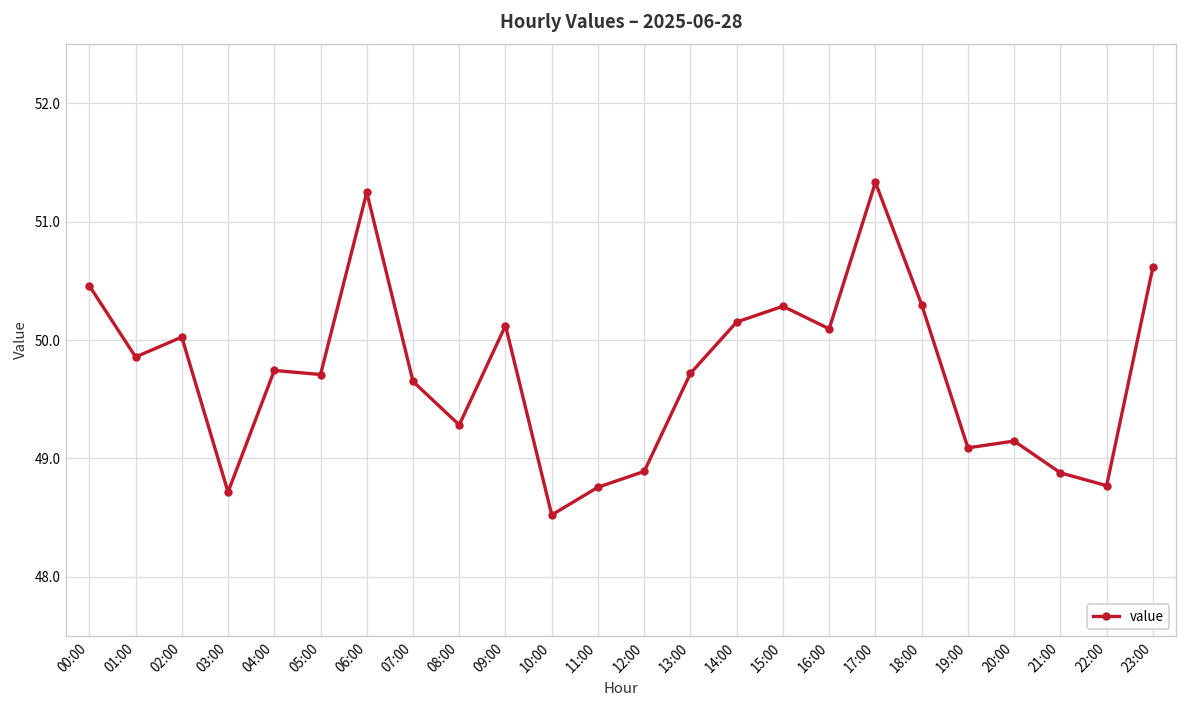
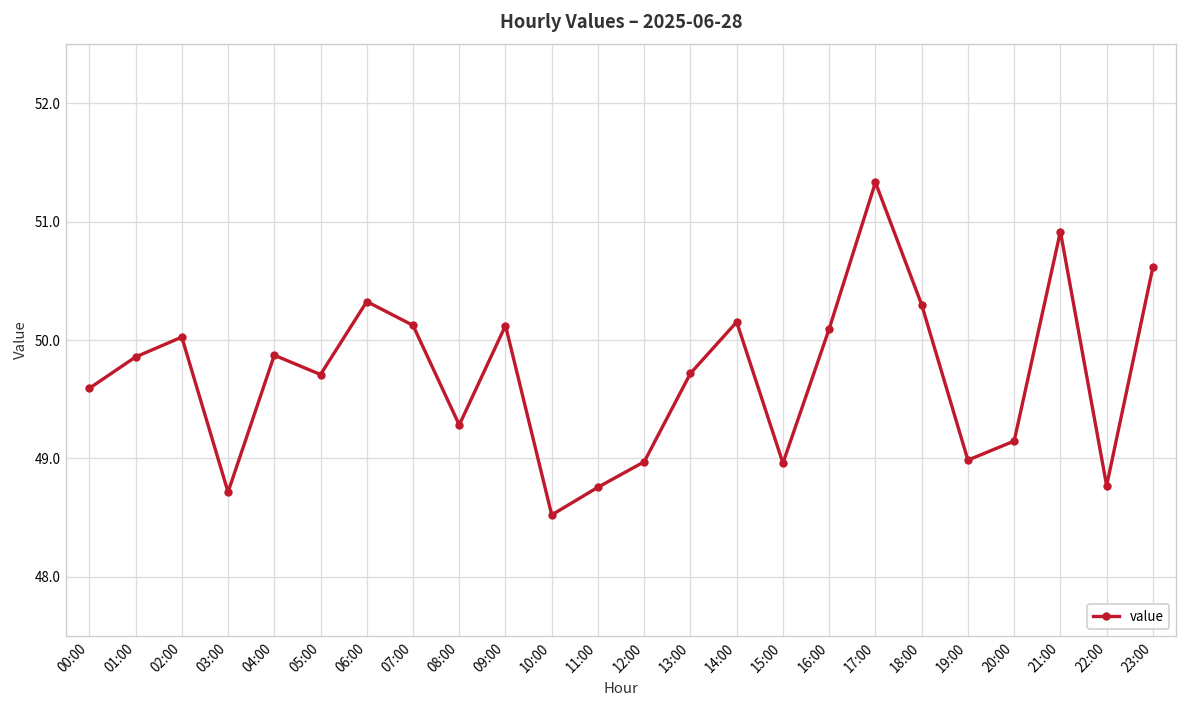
00:00: 50.5 -> 49.6
04:00: 49.7 -> 49.9
06:00: 51.2 -> 50.3
07:00: 49.6 -> 50.1
12:00: 48.9 -> 49.0
15:00: 50.3 -> 49.0
19:00: 49.1 -> 49.0
21:00: 48.9 -> 50.9
